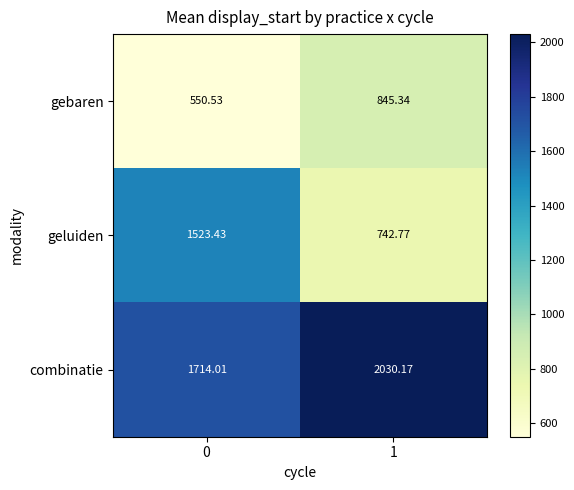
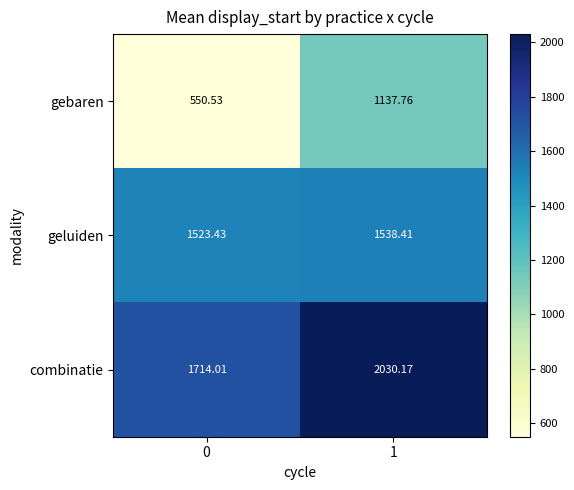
gebaren, 1: 845.34 -> 1137.76
geluiden, 1: 742.77 -> 1538.41
